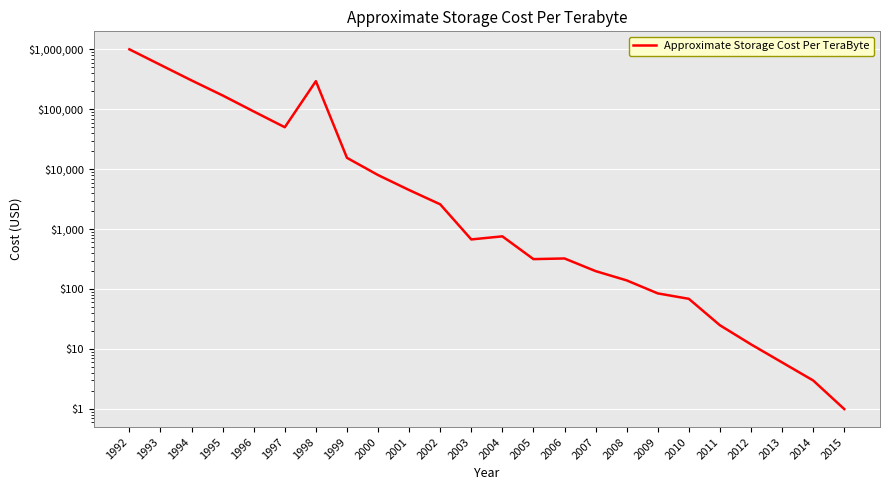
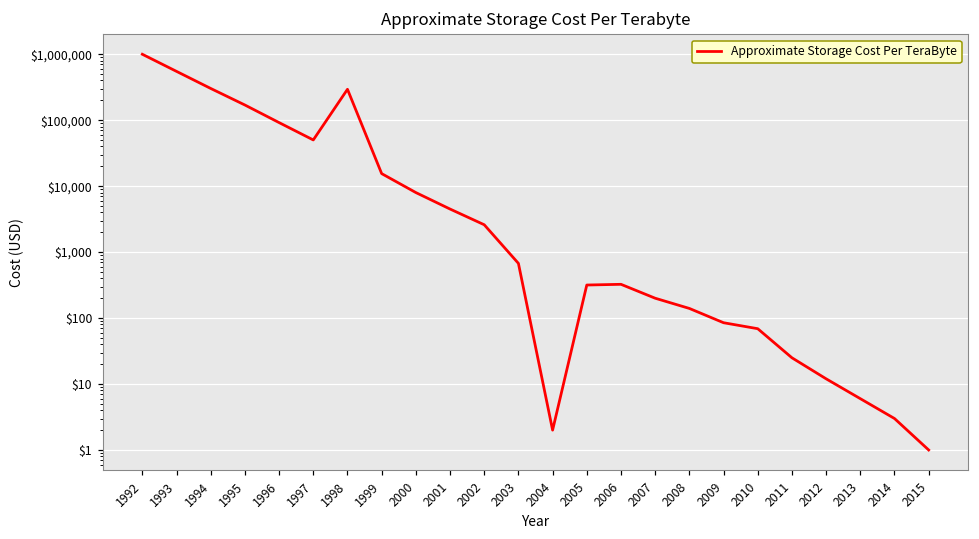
2004: $800 -> $2
